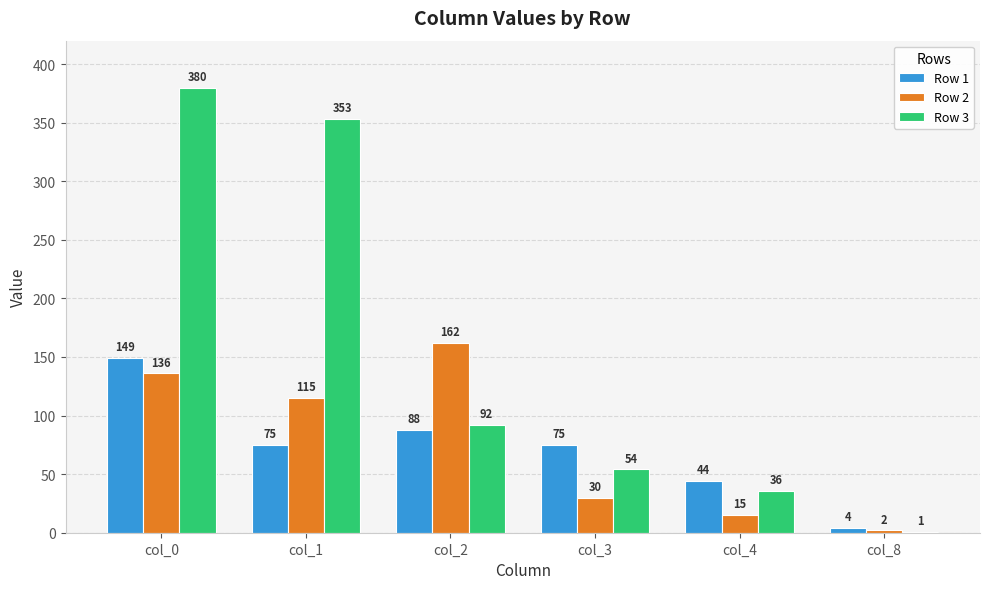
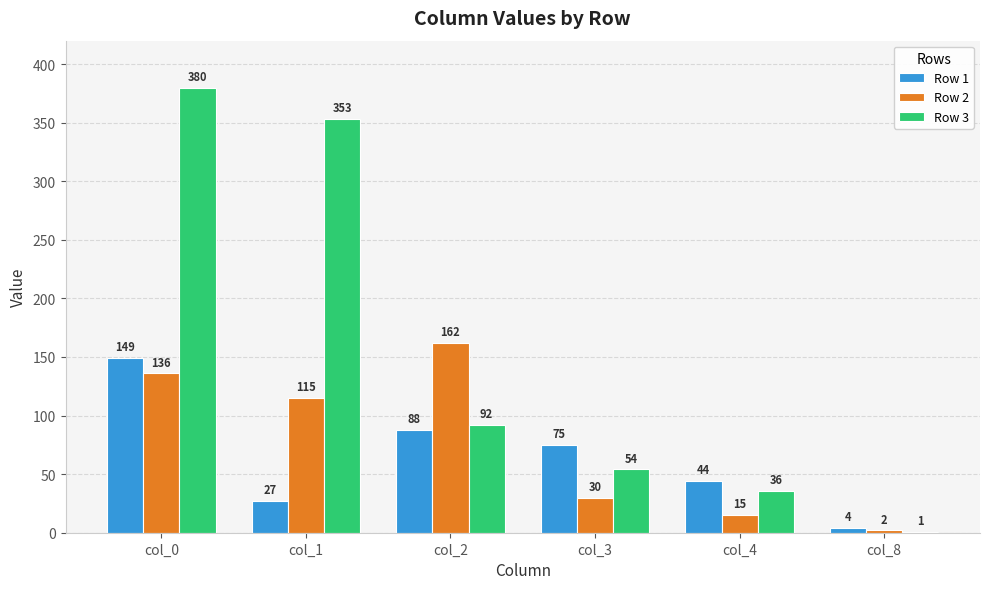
Row 1, col_1: 75 -> 27
